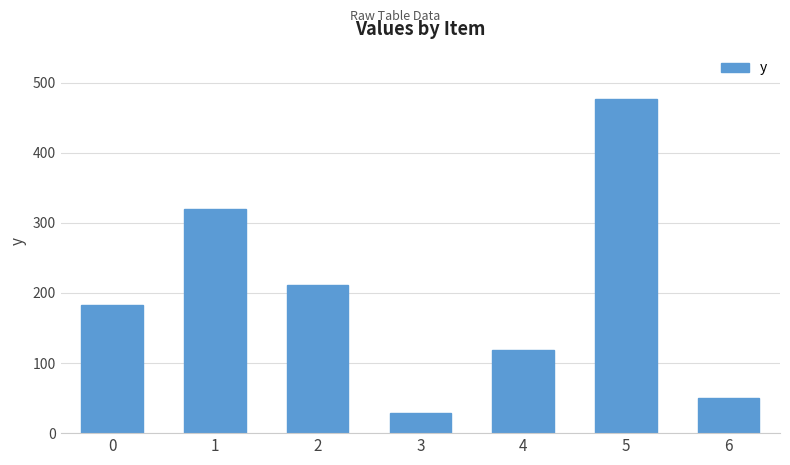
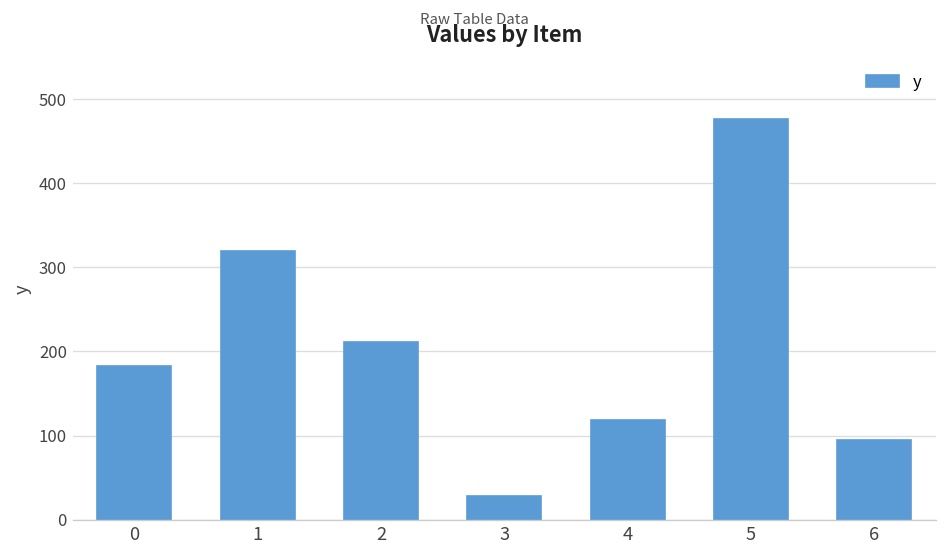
6: 50 -> 90
